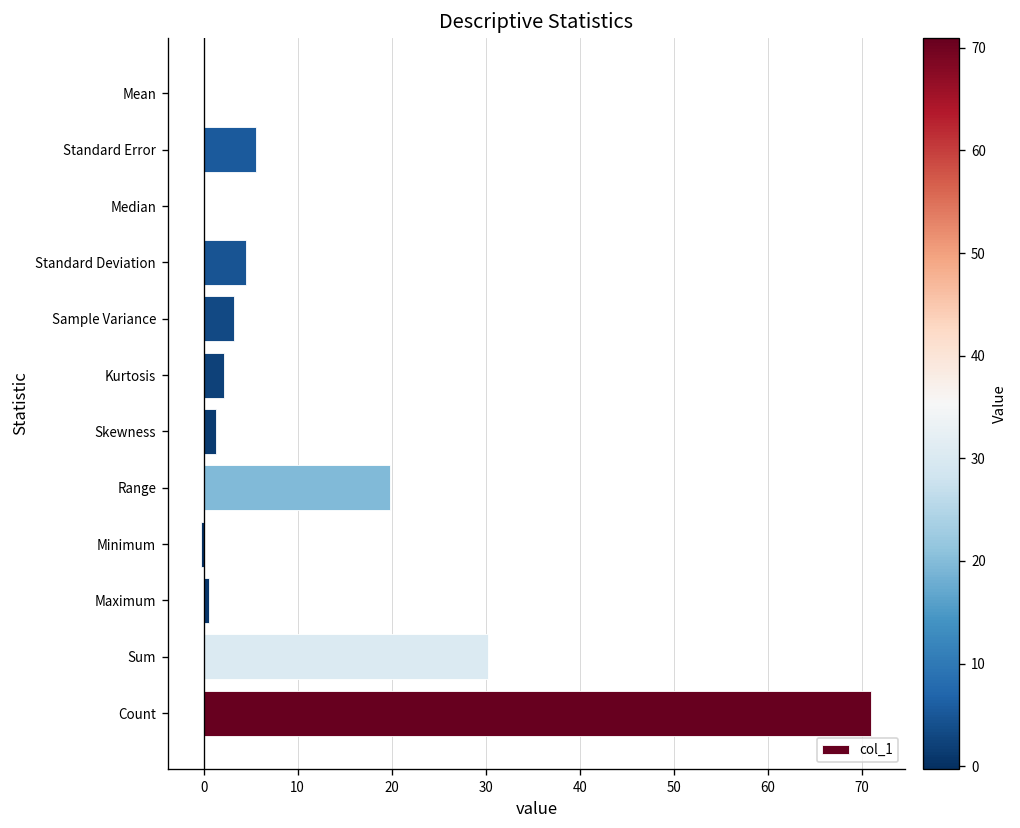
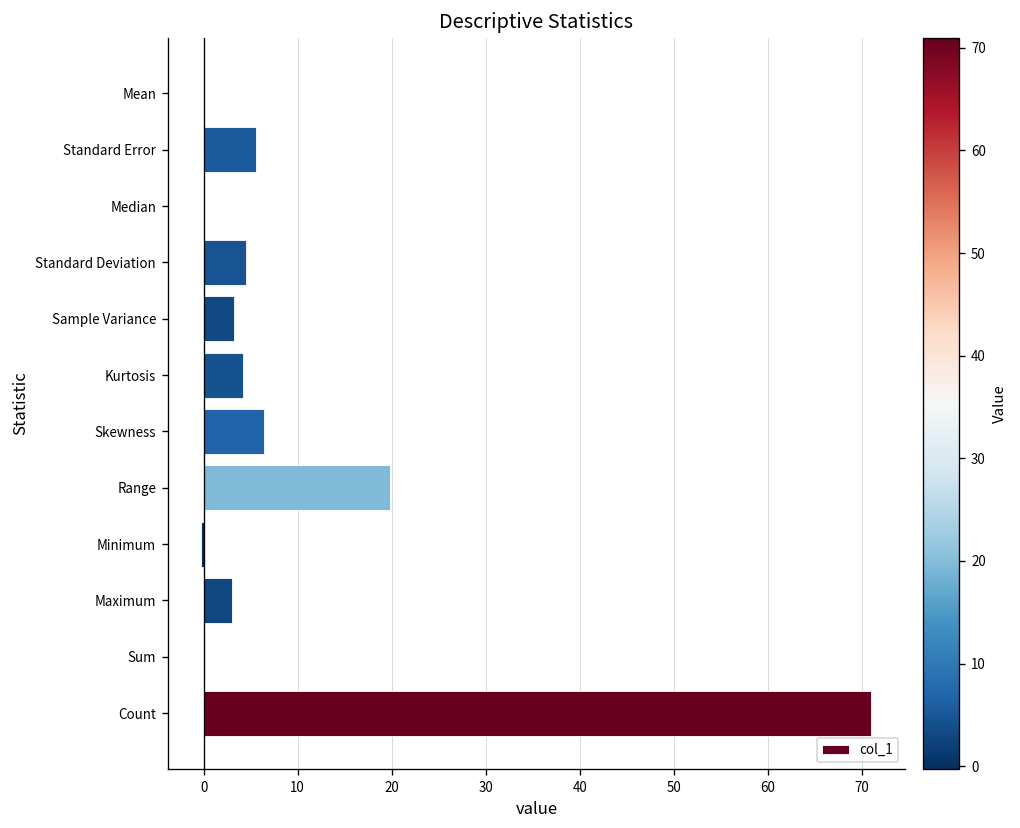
Kurtosis: 2 -> 4
Skewness: 1 -> 6
Maximum: 1 -> 3
Sum: 30 -> 0
